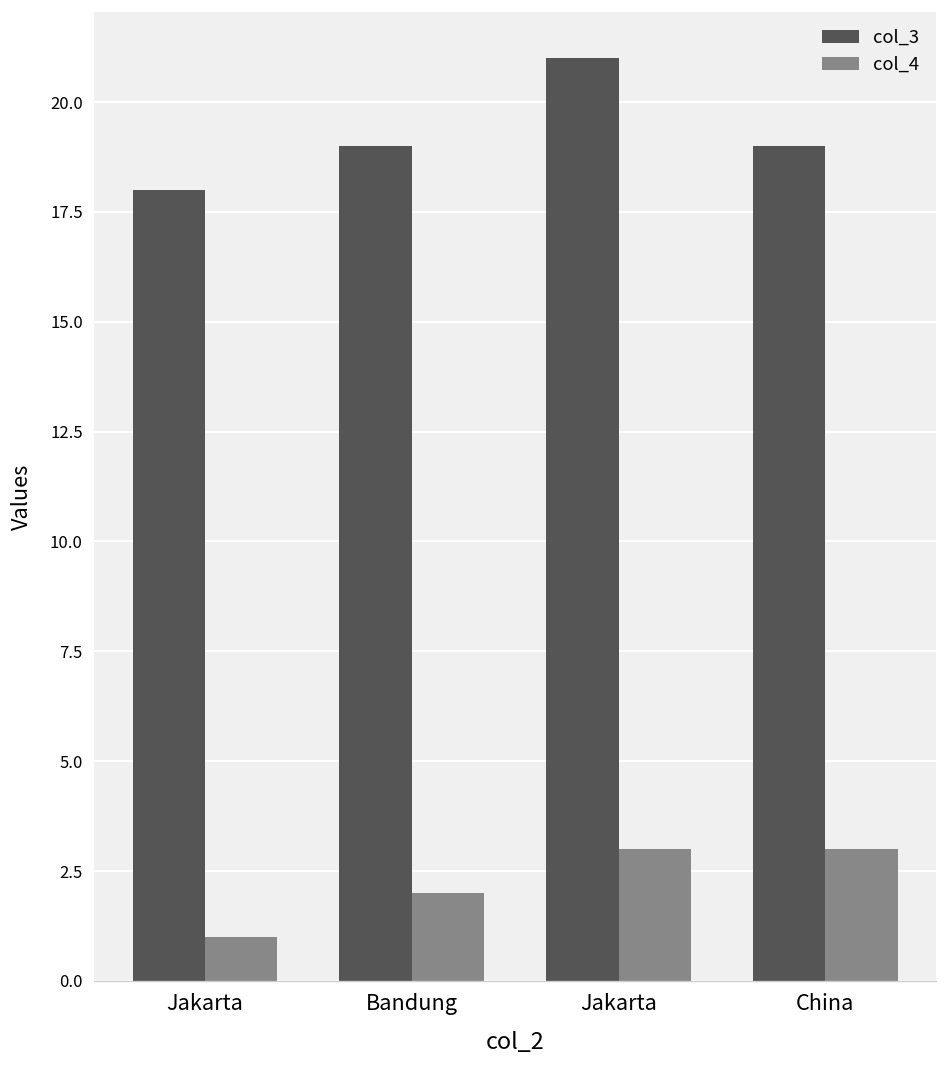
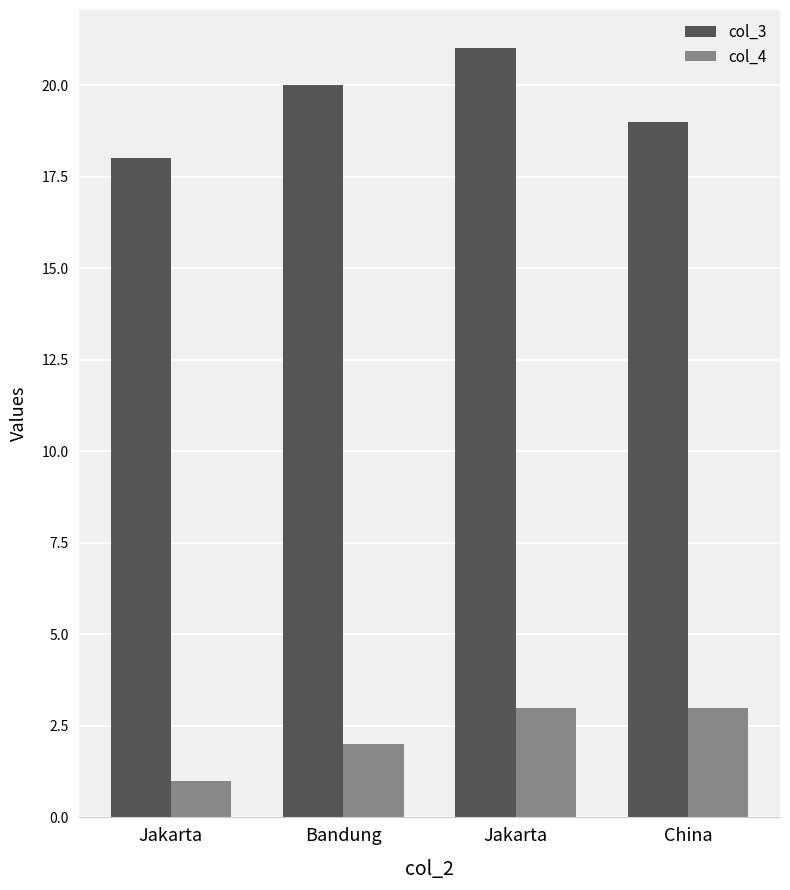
col_3, Bandung: 19 -> 20
